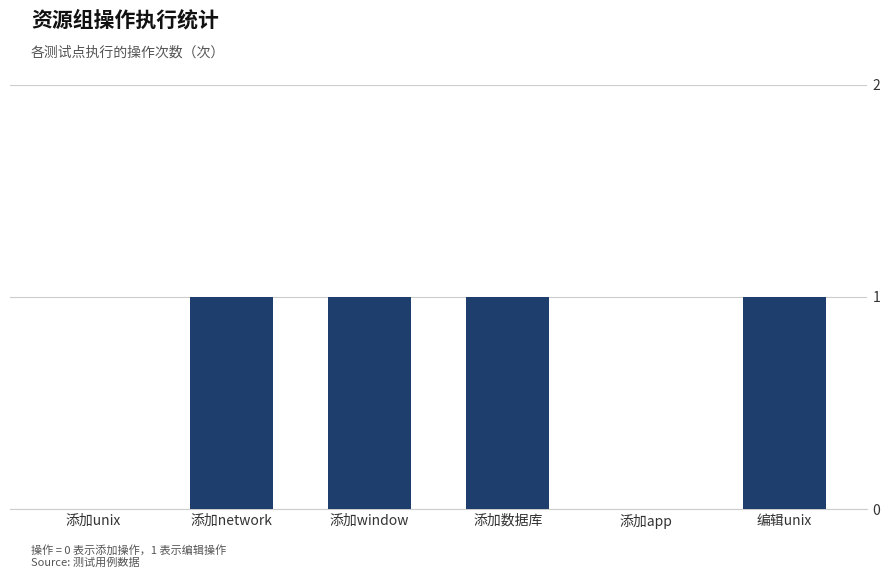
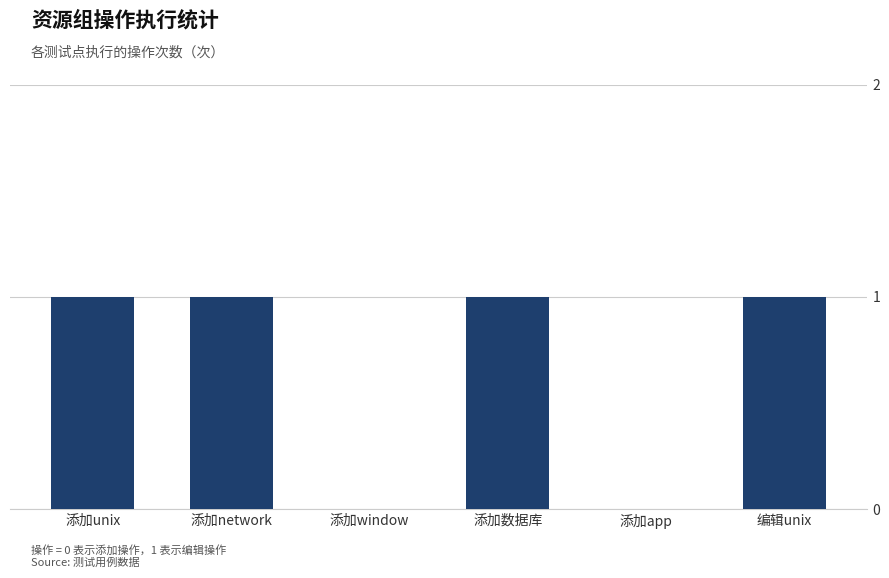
添加unix: 0 -> 1
添加window: 1 -> 0
